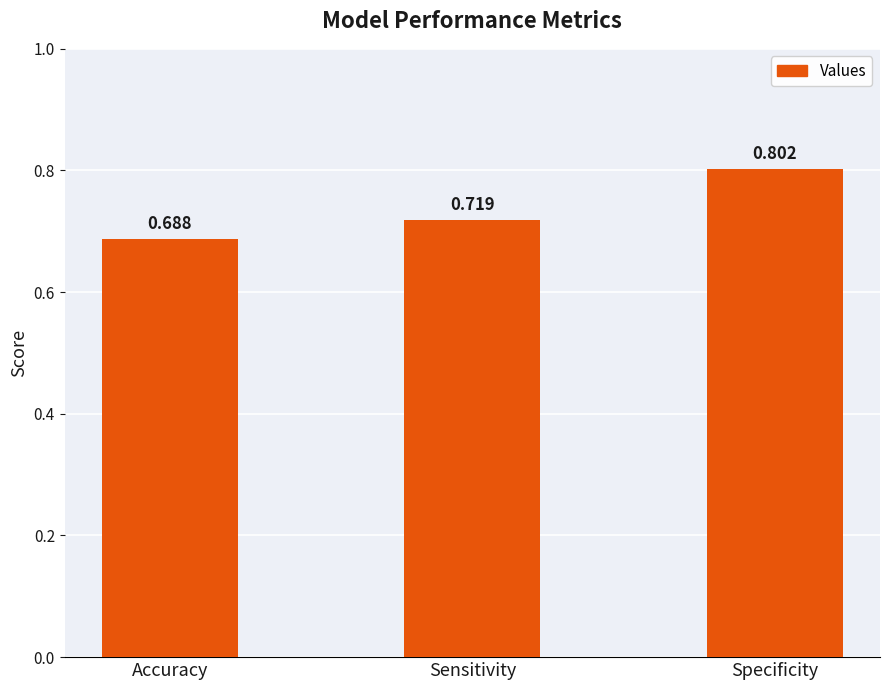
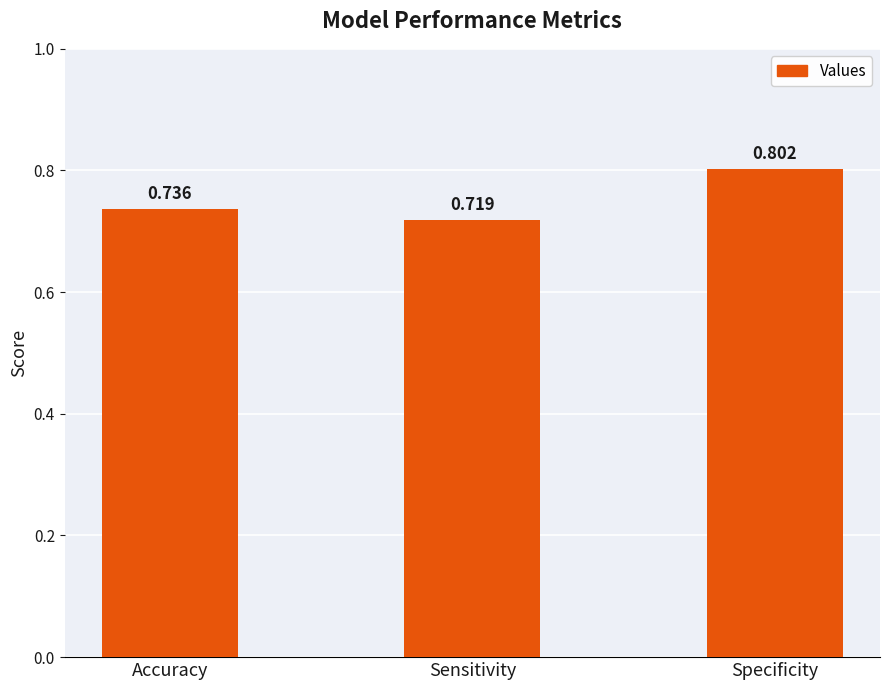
Accuracy: 0.688 -> 0.736
